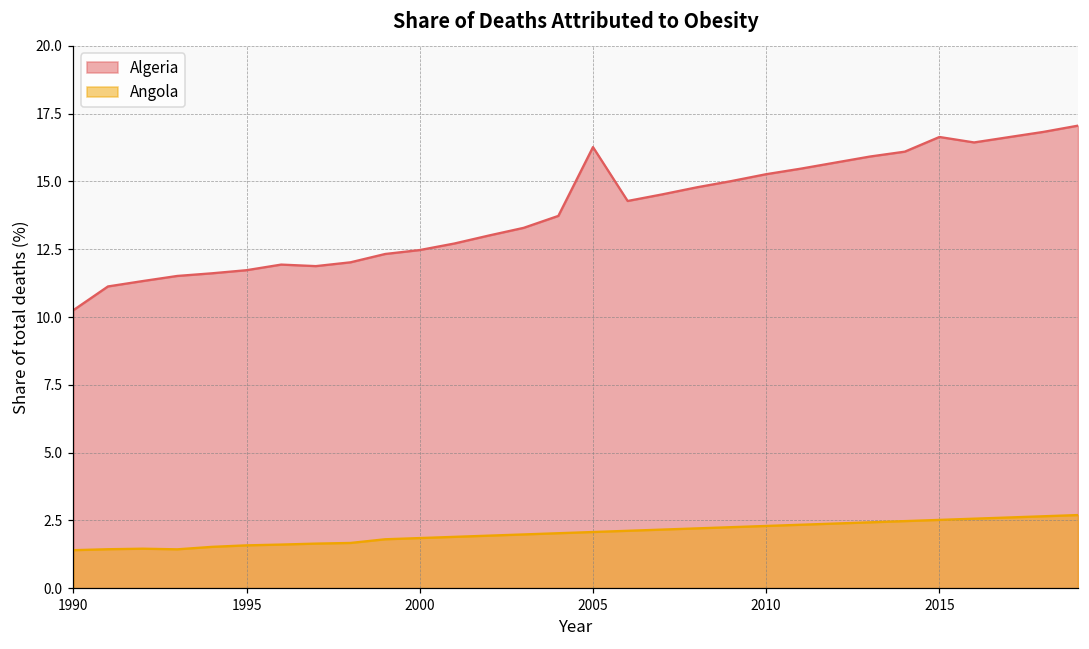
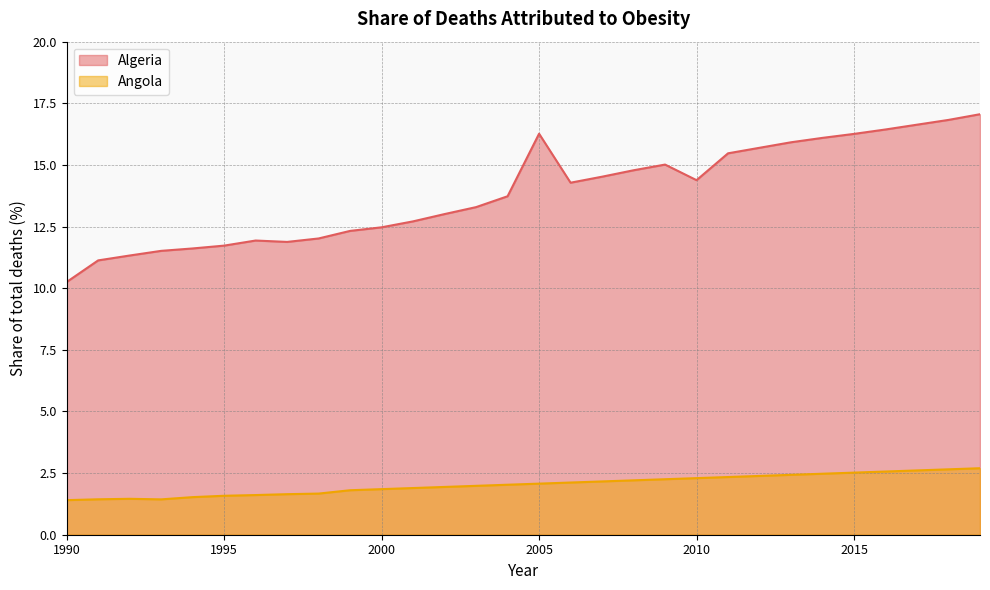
Algeria, 2010: 15.3 -> 14.4
Algeria, 2015: 16.6 -> 16.3
